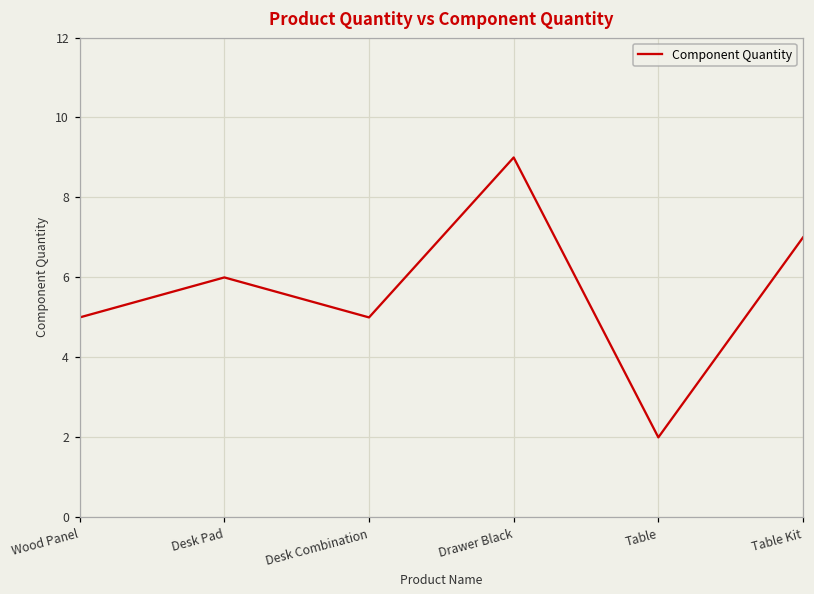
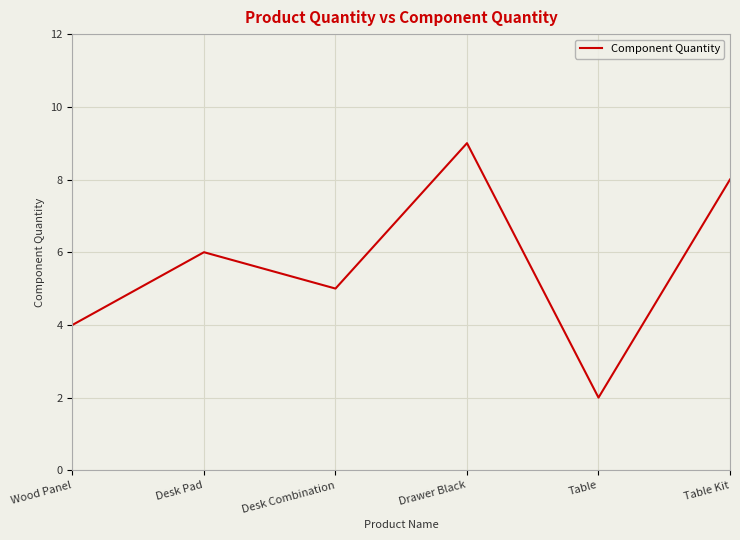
Wood Panel: 5 -> 4
Table Kit: 7 -> 8
